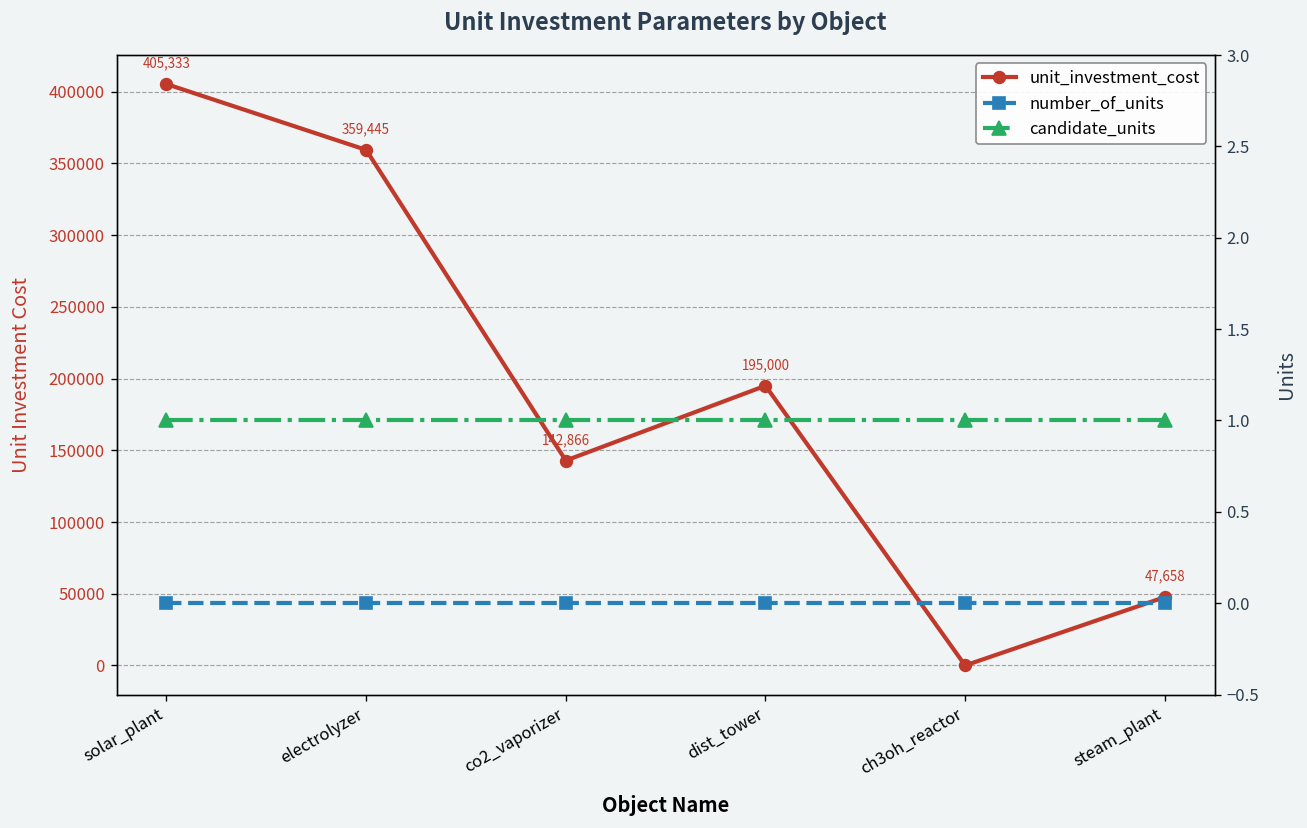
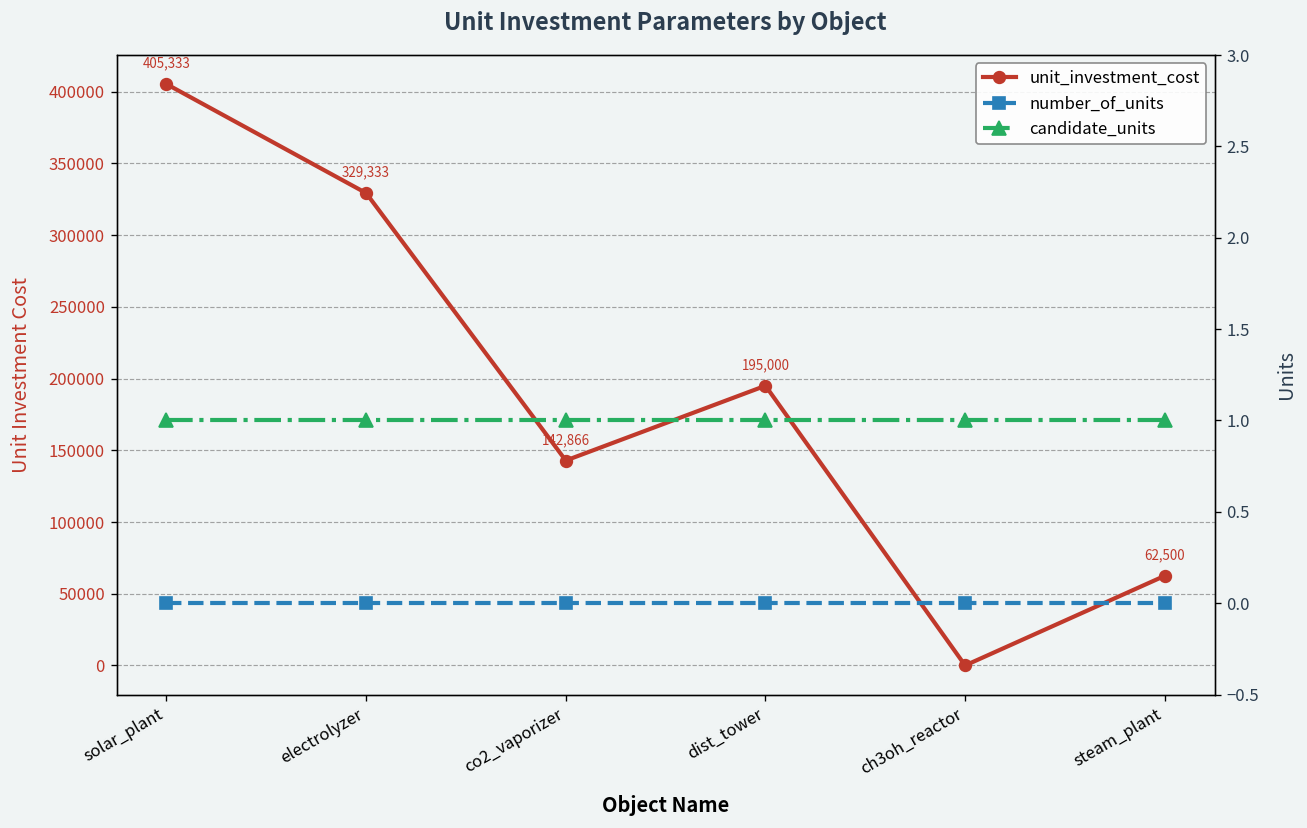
unit_investment_cost, electrolyzer: 359,445 -> 329,333
unit_investment_cost, steam_plant: 47,658 -> 62,500
